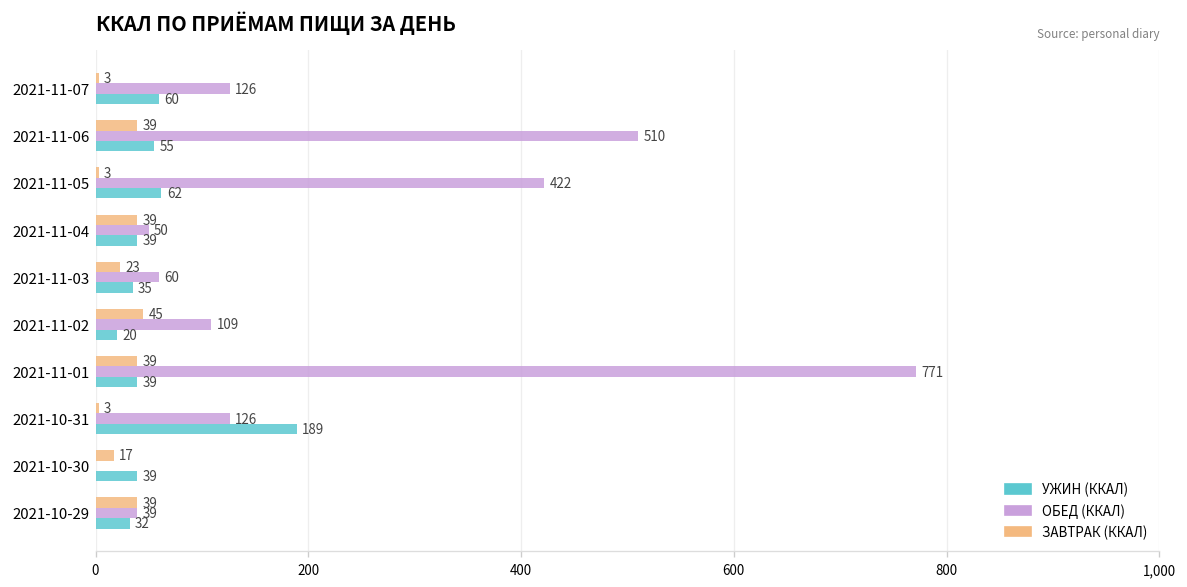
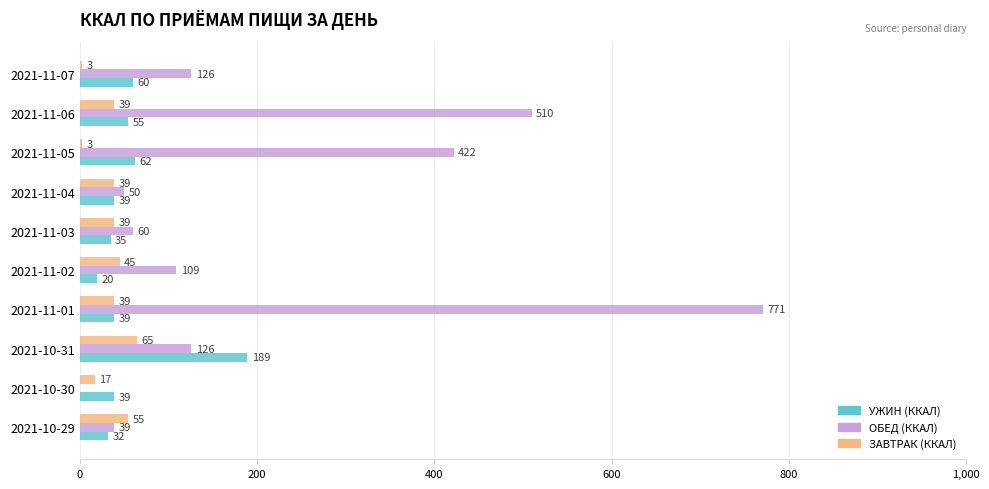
ЗАВТРАК (ККАЛ), 2021-11-03: 23 -> 39
ЗАВТРАК (ККАЛ), 2021-10-31: 3 -> 65
ЗАВТРАК (ККАЛ), 2021-10-29: 39 -> 55
